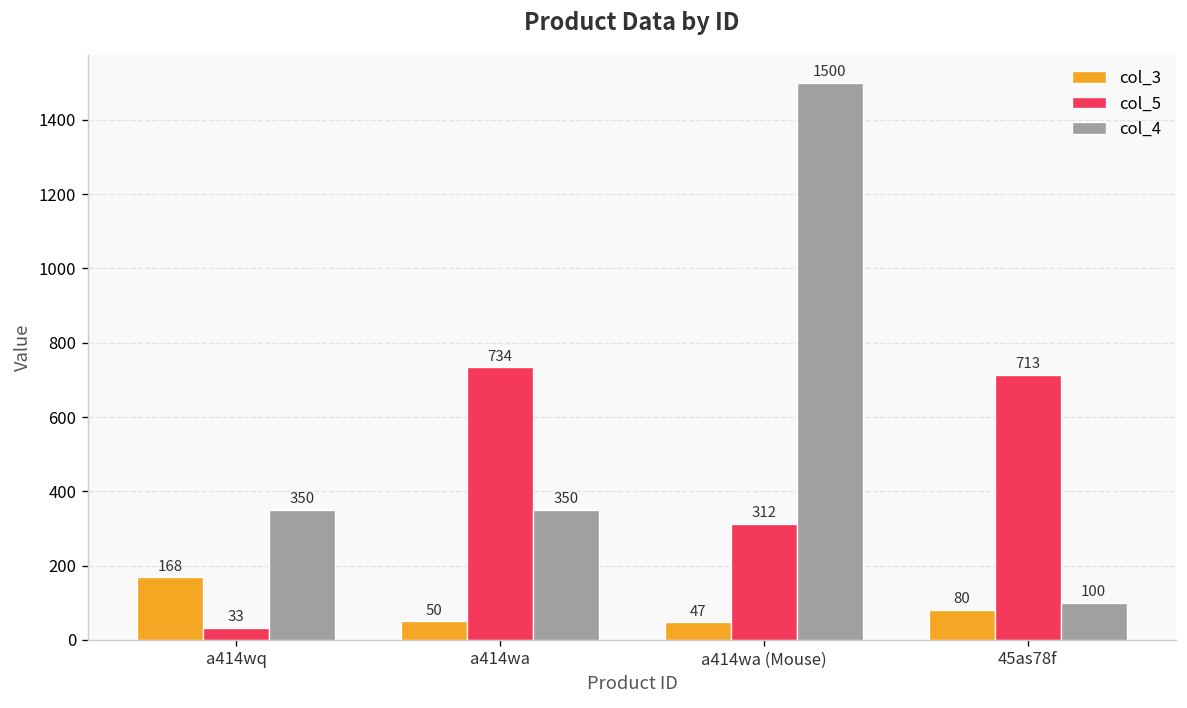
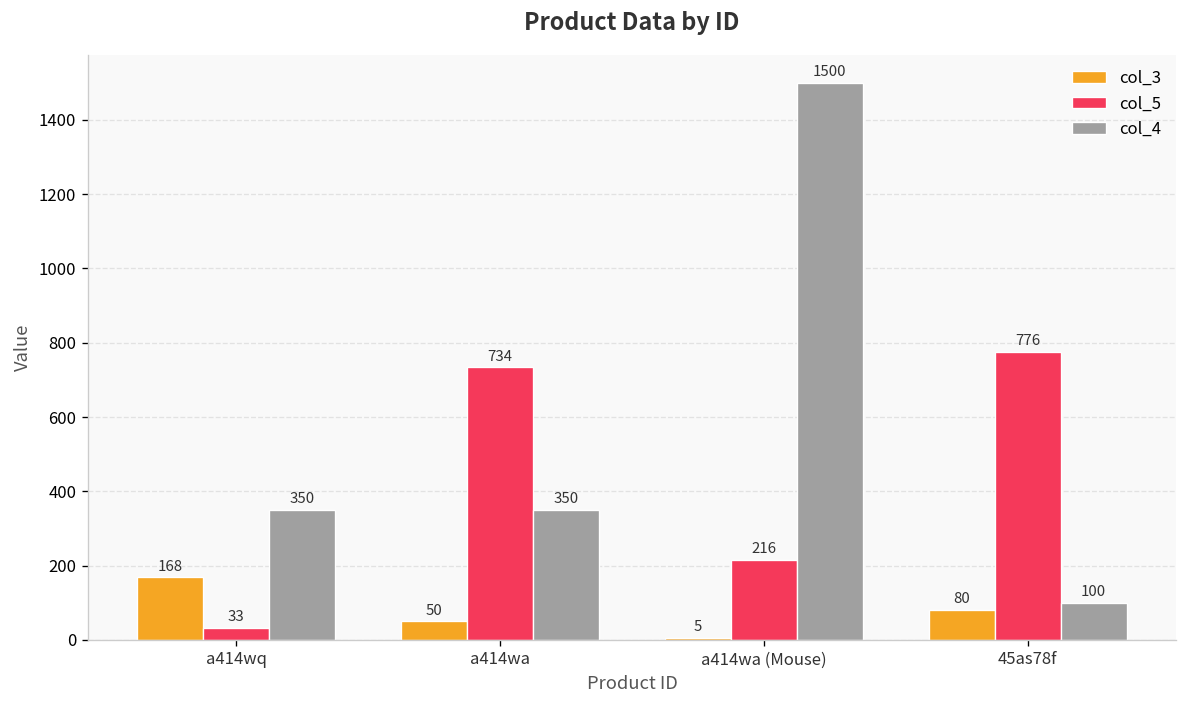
col_3, a414wa (Mouse): 47 -> 5
col_5, a414wa (Mouse): 312 -> 216
col_5, 45as78f: 713 -> 776
